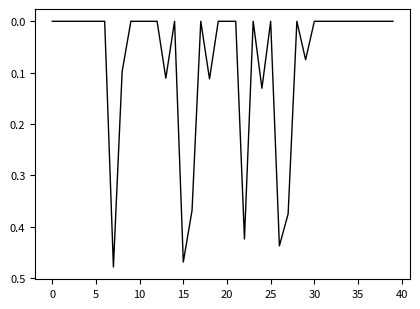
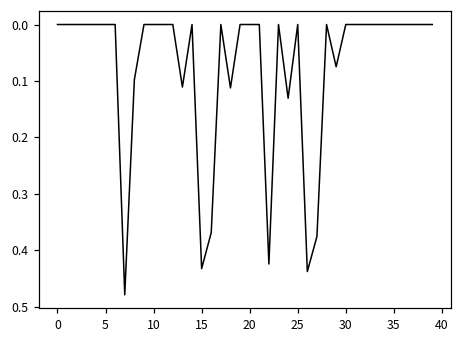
15: 0.47 -> 0.43
